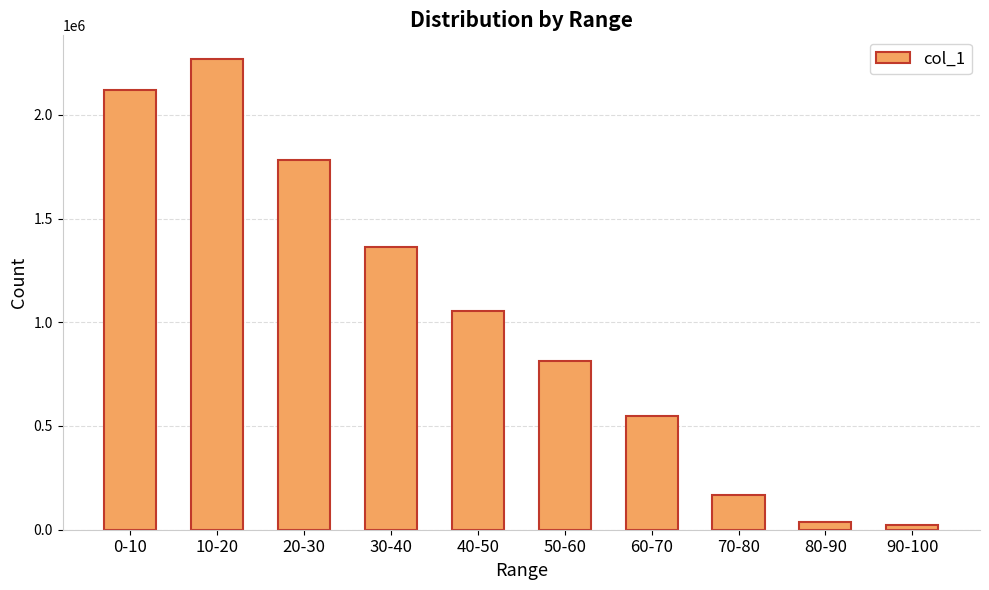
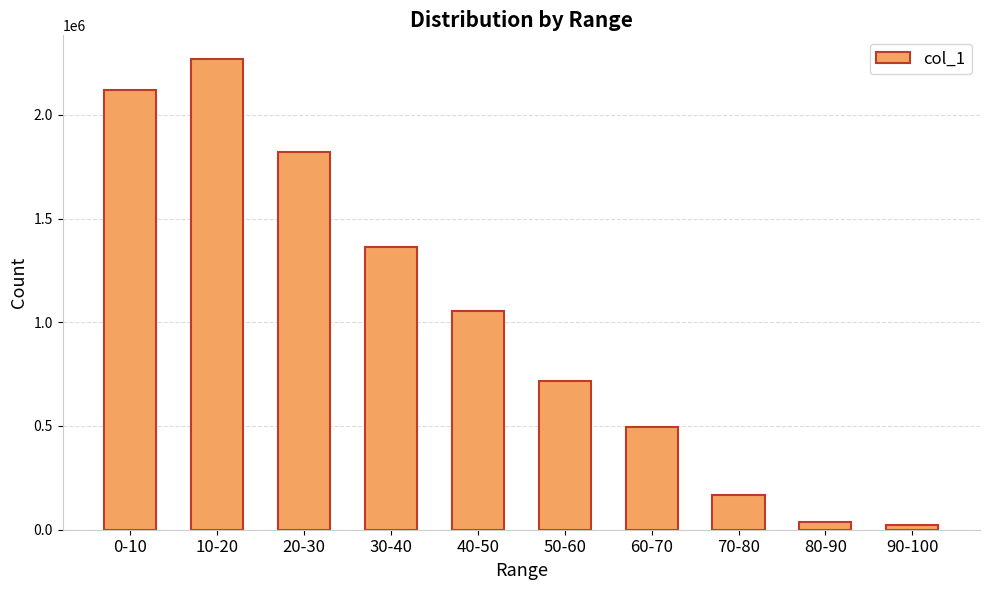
20-30: 1780000 -> 1820000
50-60: 810000 -> 720000
60-70: 550000 -> 500000
